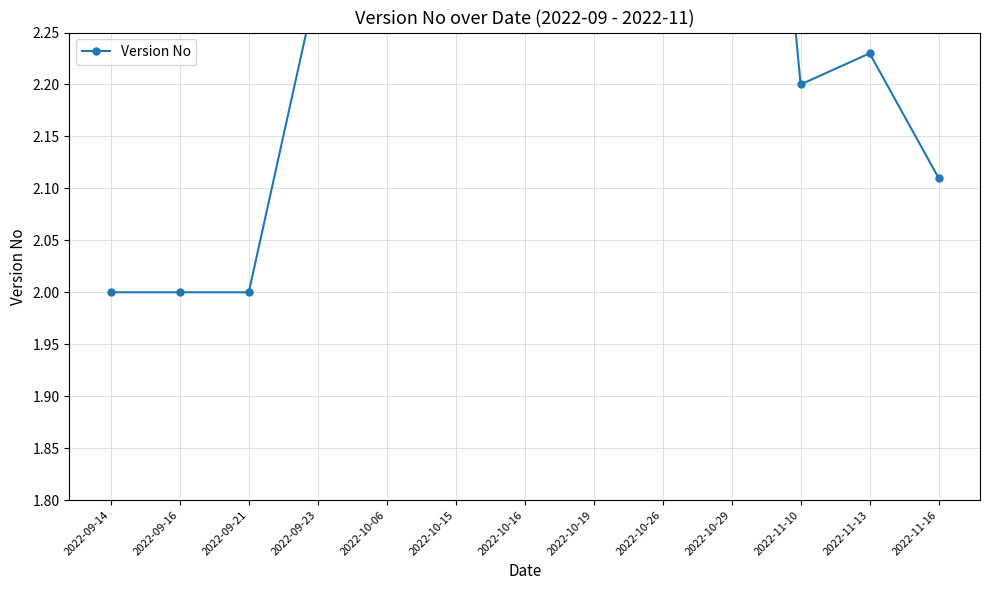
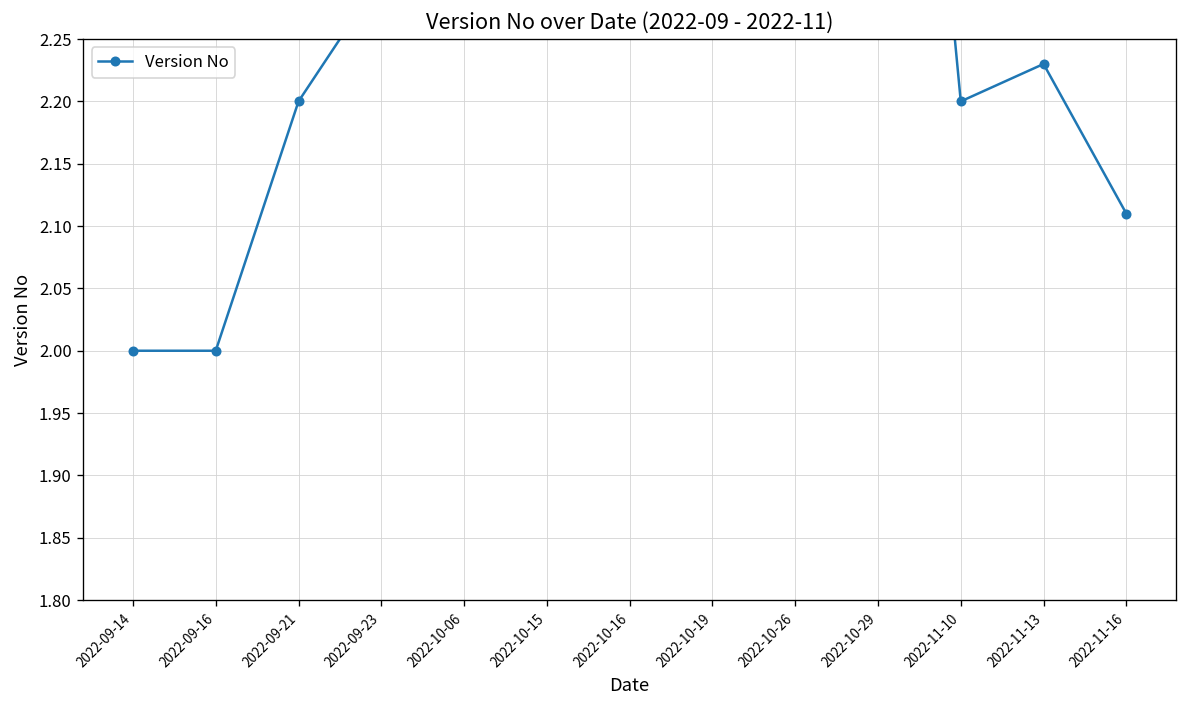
2022-09-21: 2.0 -> 2.2
